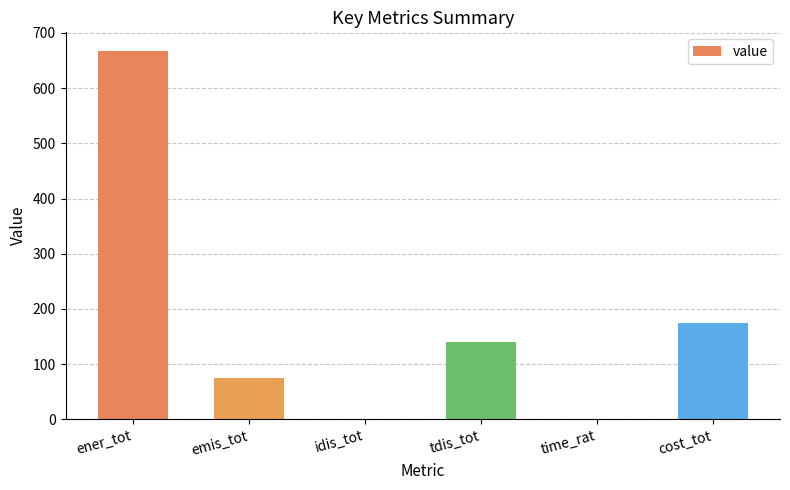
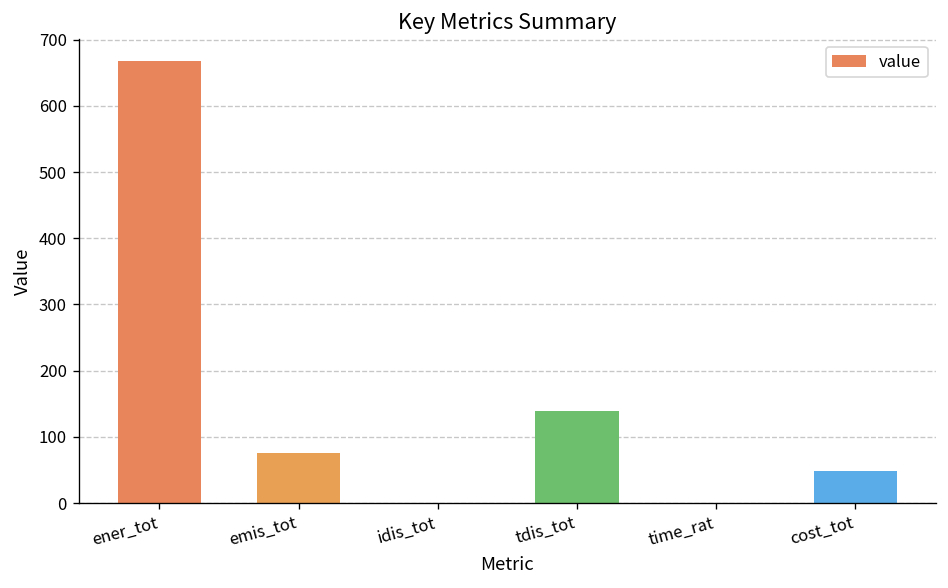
cost_tot: 170 -> 50
